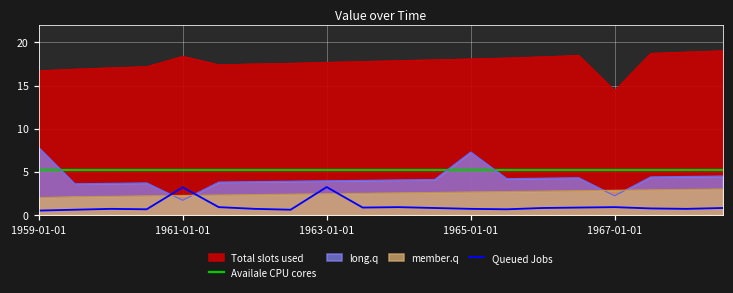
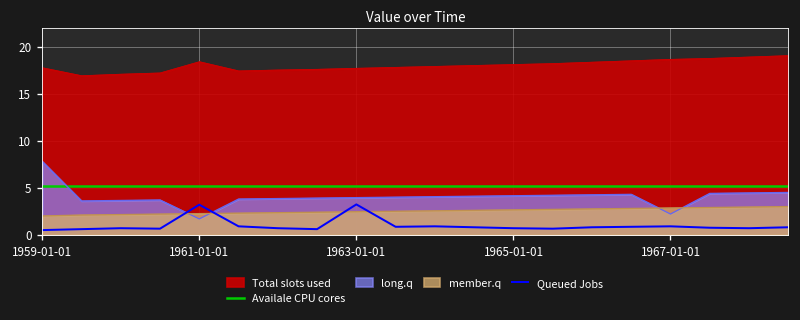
Total slots used, 1959-01-01: 17 -> 18
long.q, 1965-01-01: 7 -> 4
Total slots used, 1967-01-01: 14 -> 19
